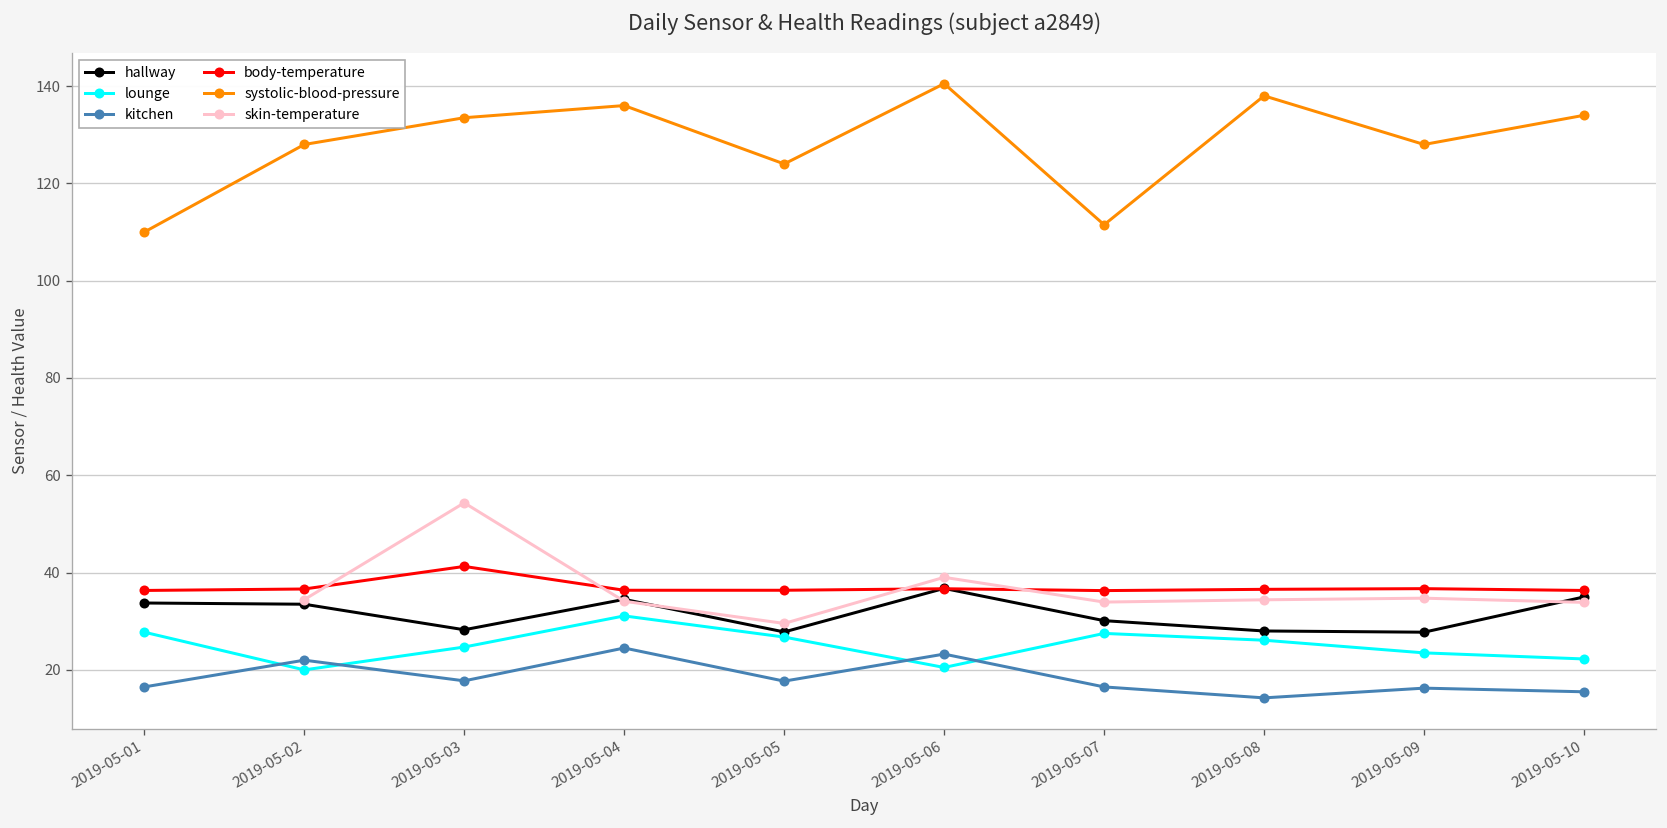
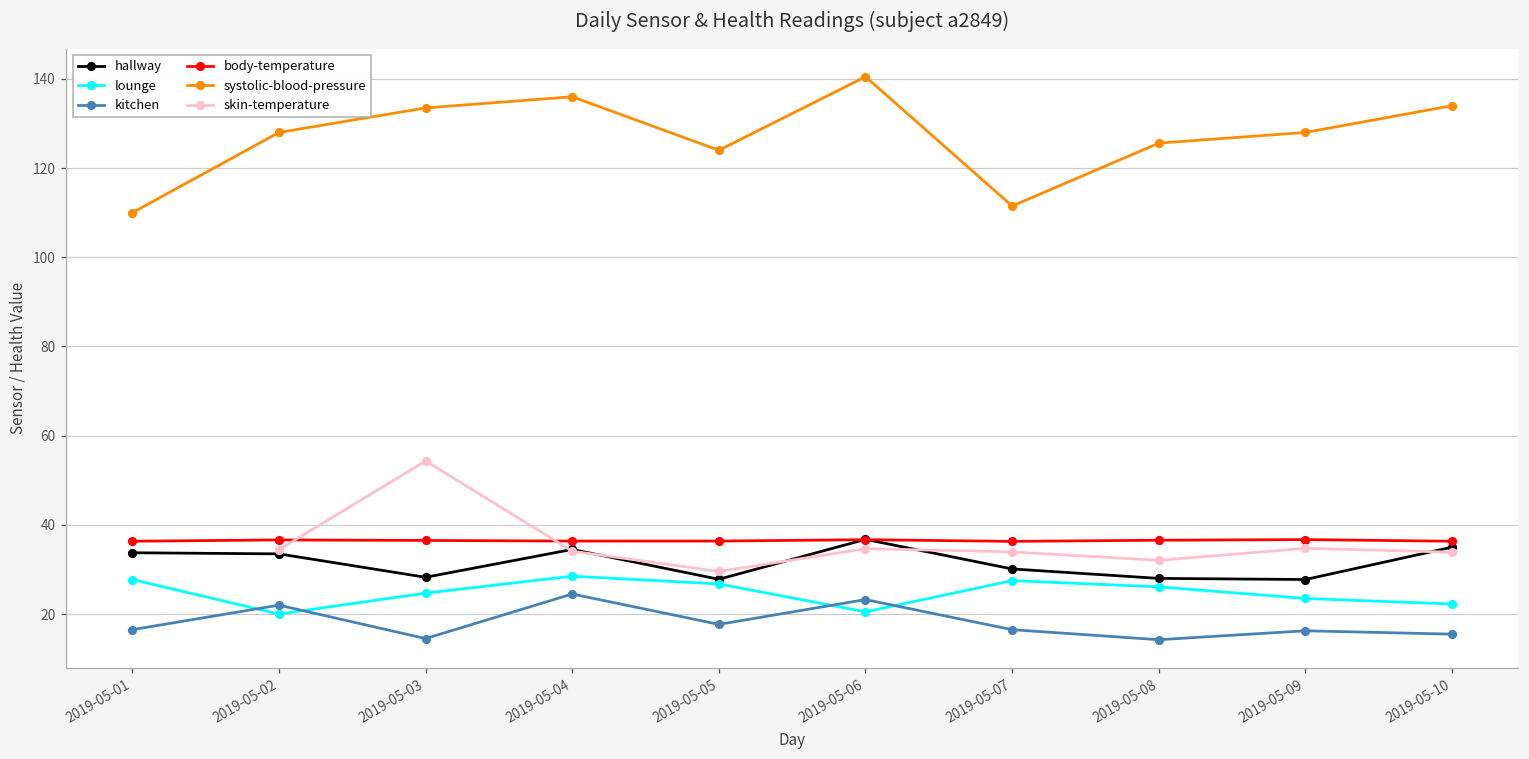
kitchen, 2019-05-03: 18 -> 15
body-temperature, 2019-05-03: 41 -> 37
lounge, 2019-05-04: 31 -> 29
skin-temperature, 2019-05-06: 39 -> 35
systolic-blood-pressure, 2019-05-08: 138 -> 126
skin-temperature, 2019-05-08: 34 -> 32
